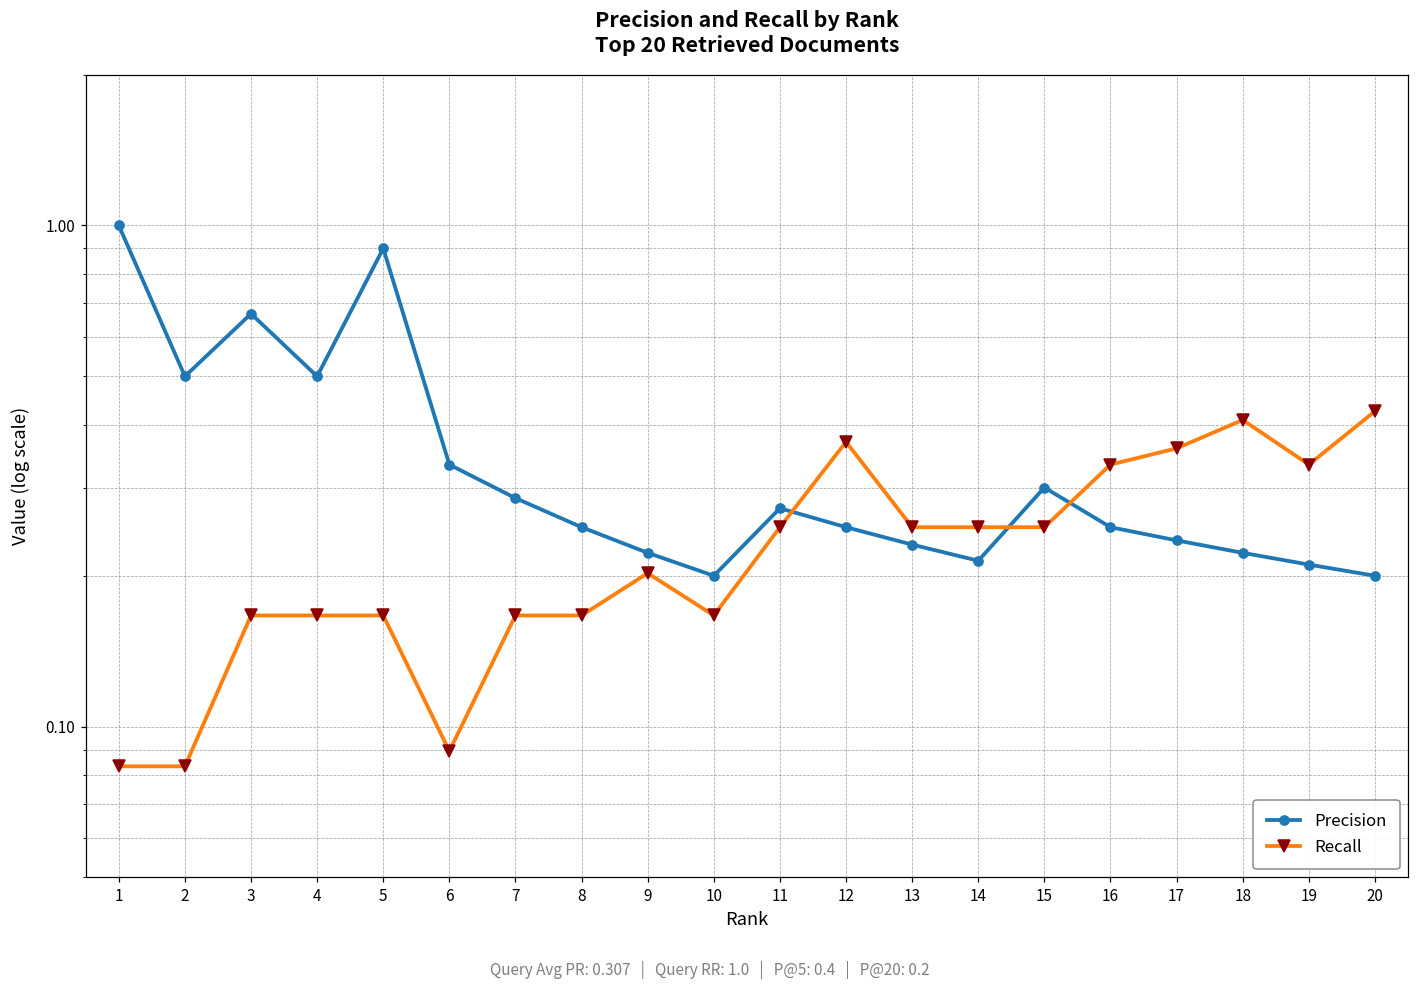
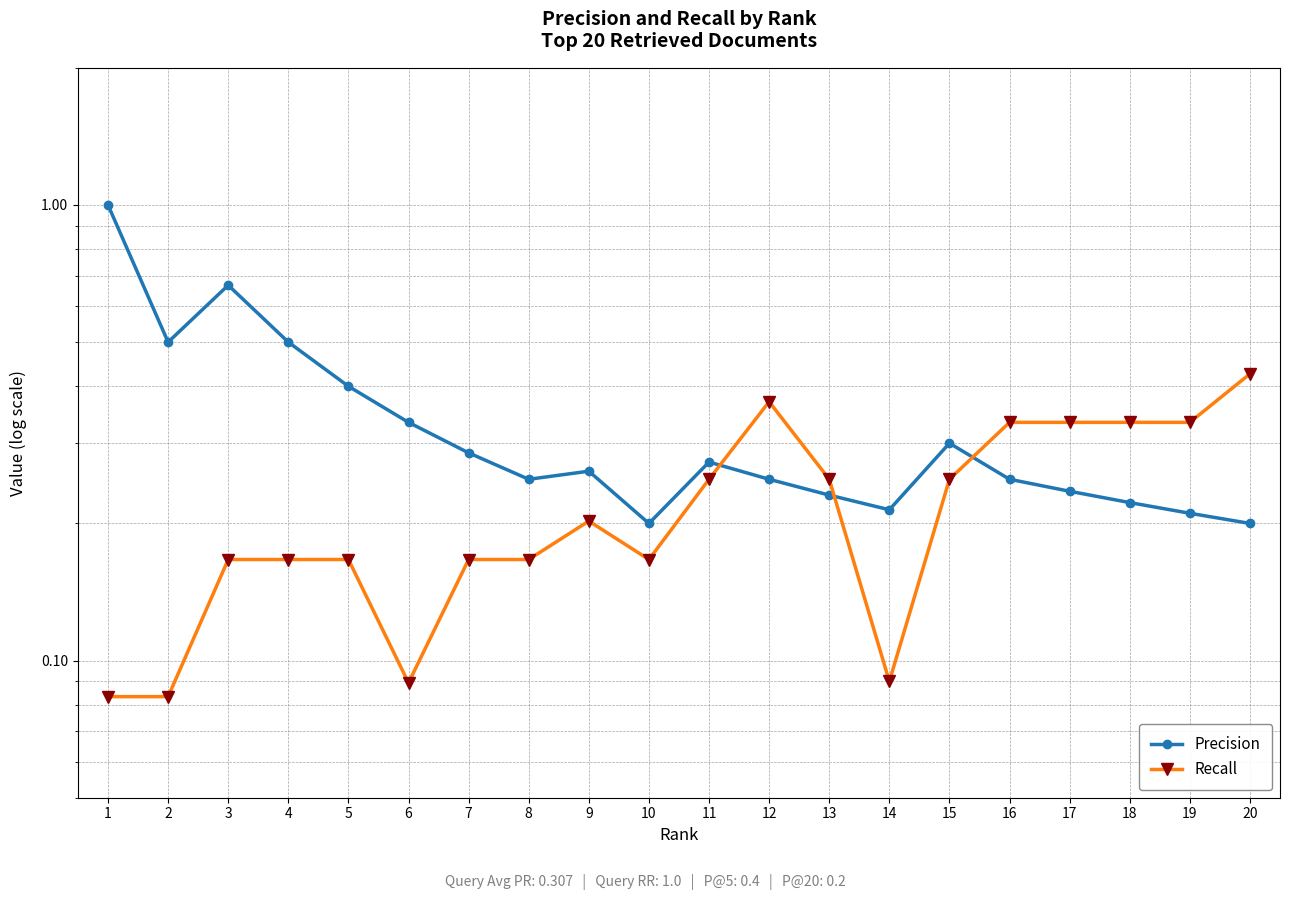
Precision, 5: 0.9 -> 0.4
Precision, 9: 0.22 -> 0.26
Recall, 14: 0.25 -> 0.09
Recall, 17: 0.36 -> 0.33
Recall, 18: 0.41 -> 0.33
